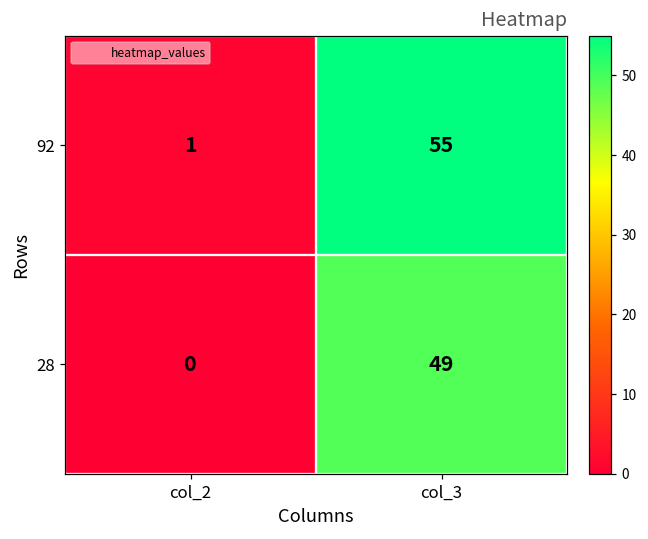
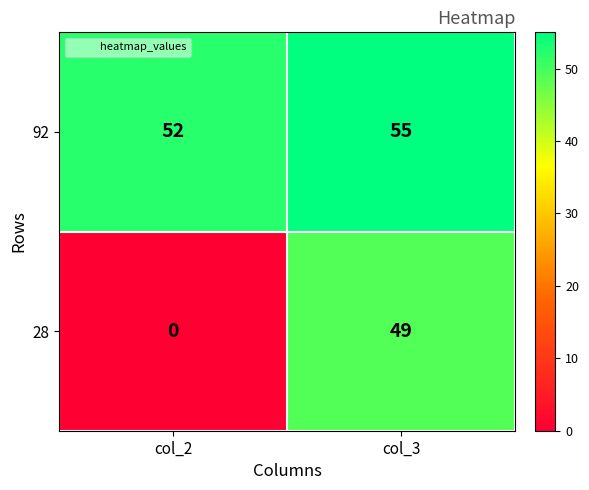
92, col_2: 1 -> 52
